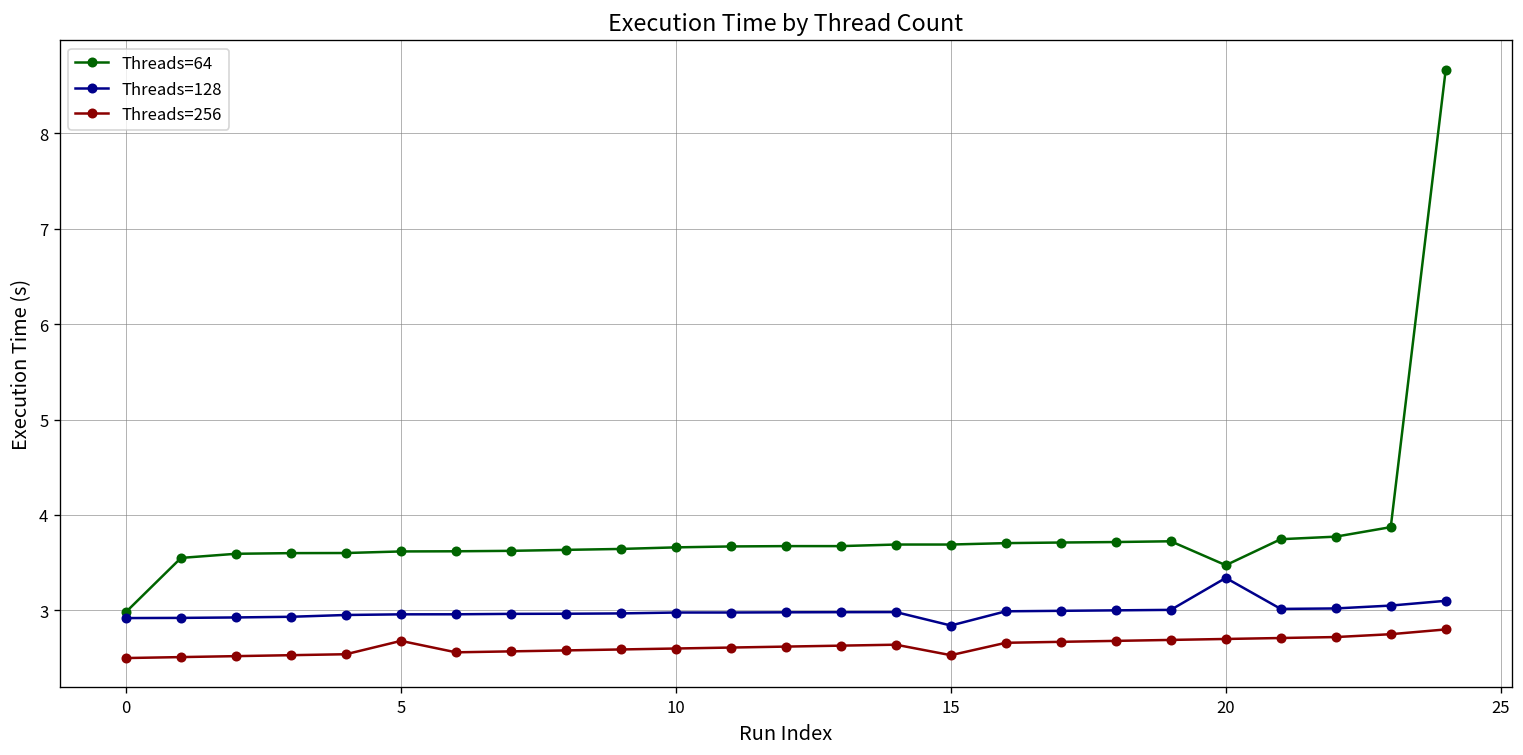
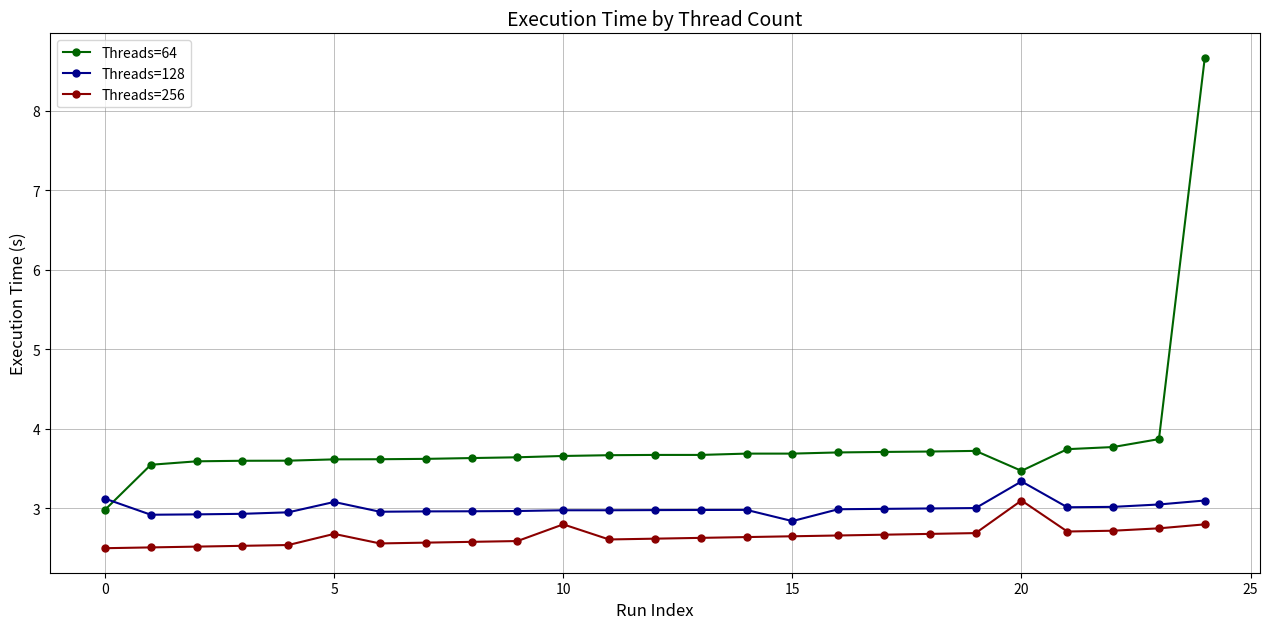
Threads=128, 0: 2.9 -> 3.1
Threads=128, 5: 3.0 -> 3.1
Threads=256, 10: 2.6 -> 2.8
Threads=256, 15: 2.5 -> 2.7
Threads=256, 20: 2.7 -> 3.1
